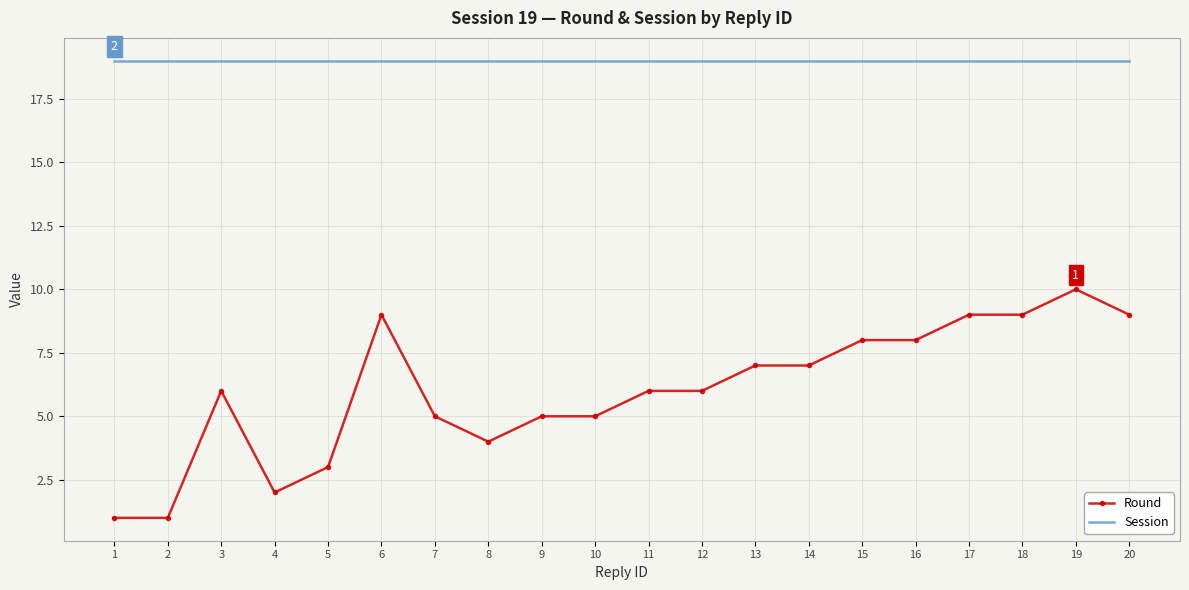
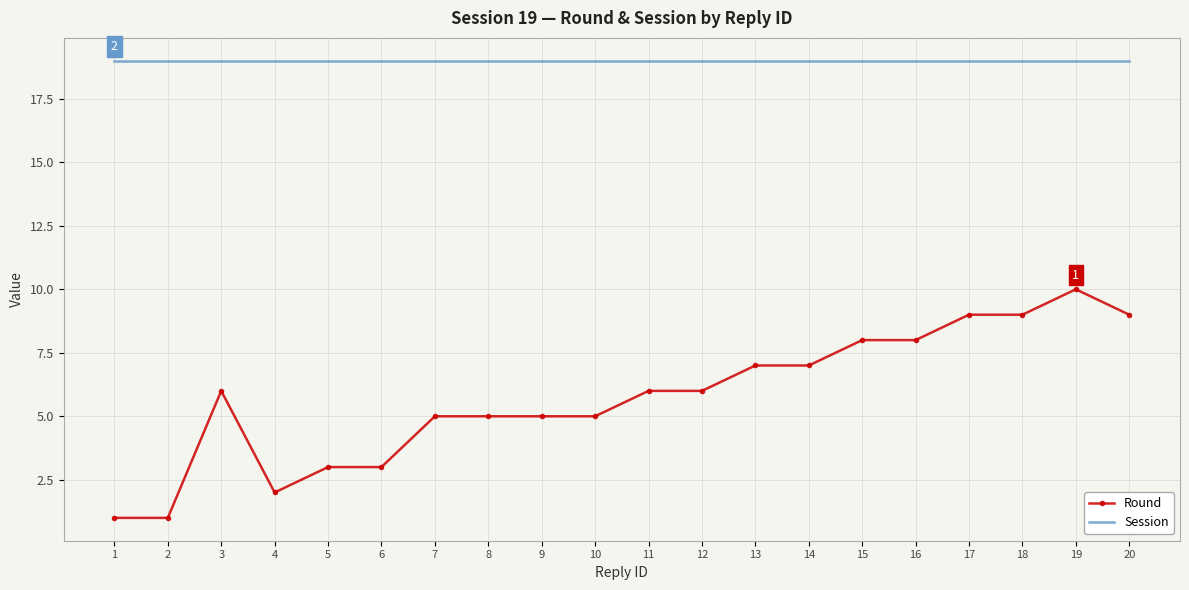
Round, 6: 9 -> 3
Round, 8: 4 -> 5
